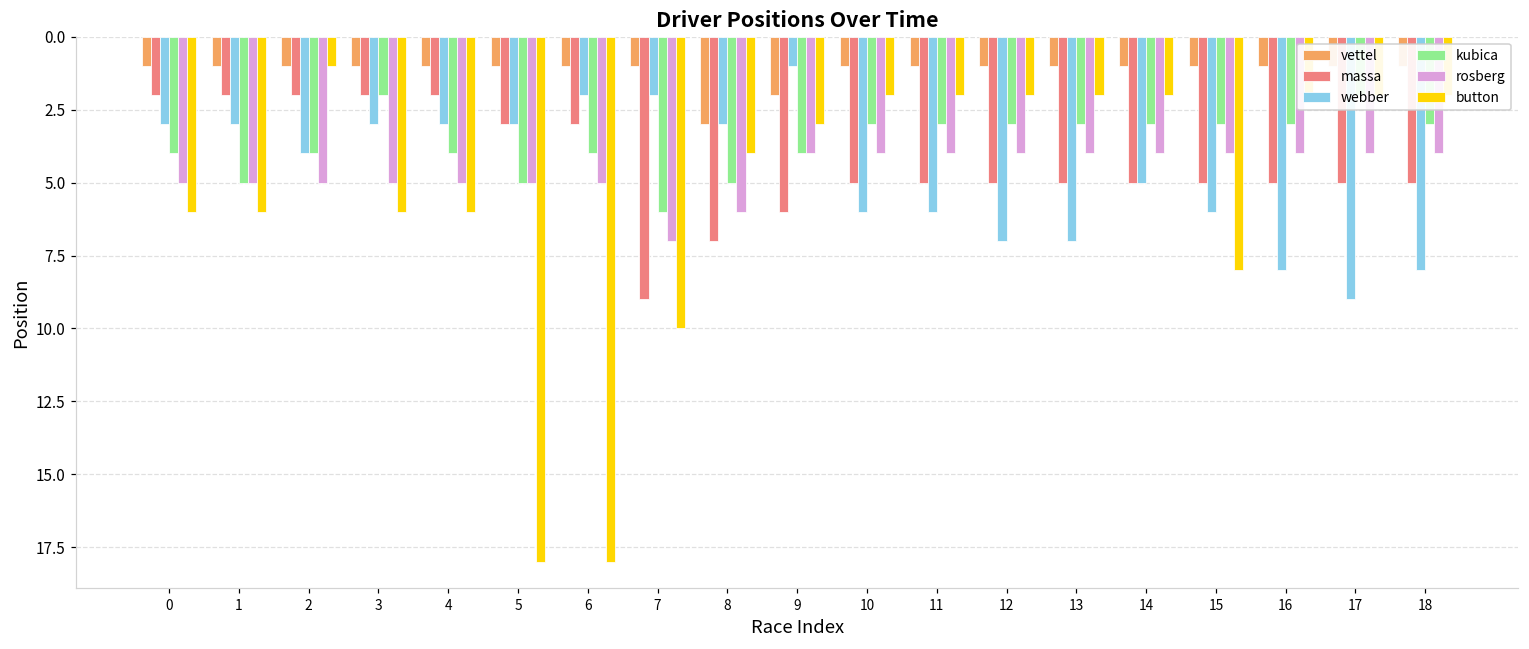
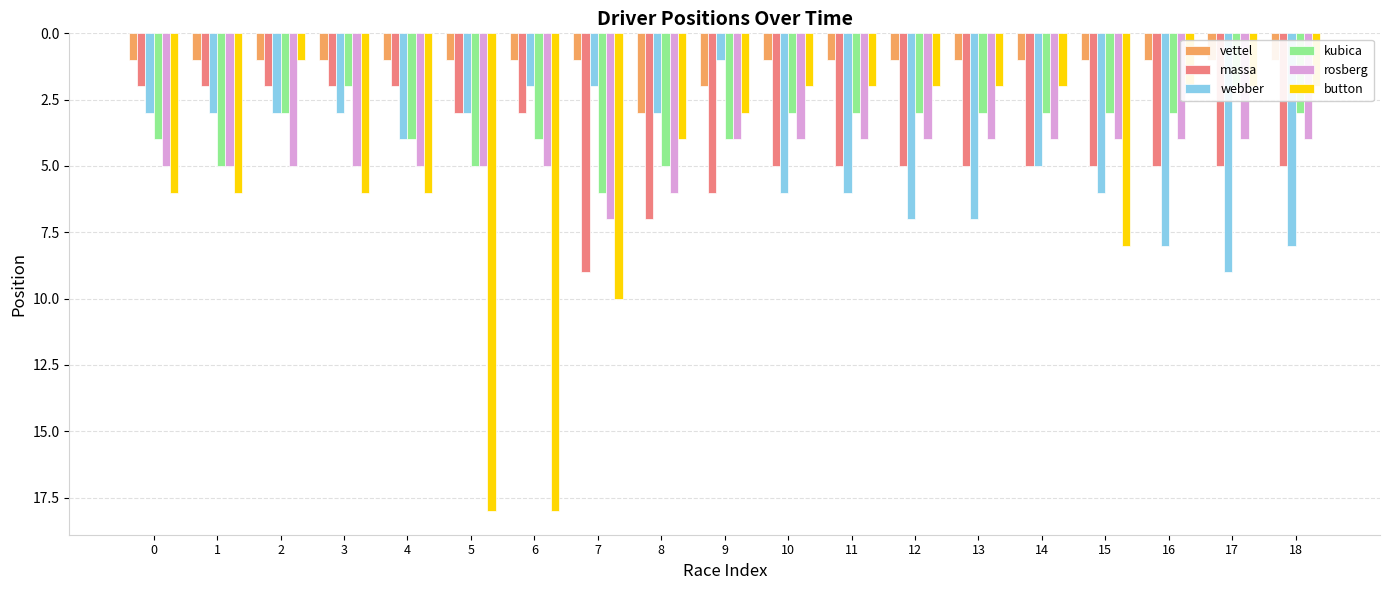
webber, 2: 4 -> 3
kubica, 2: 4 -> 3
webber, 4: 3 -> 4
